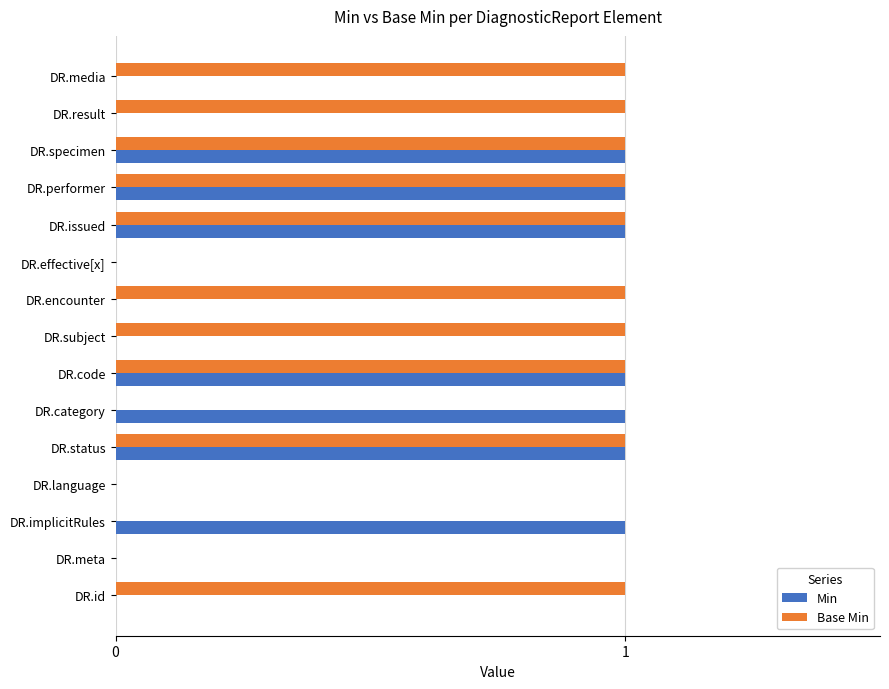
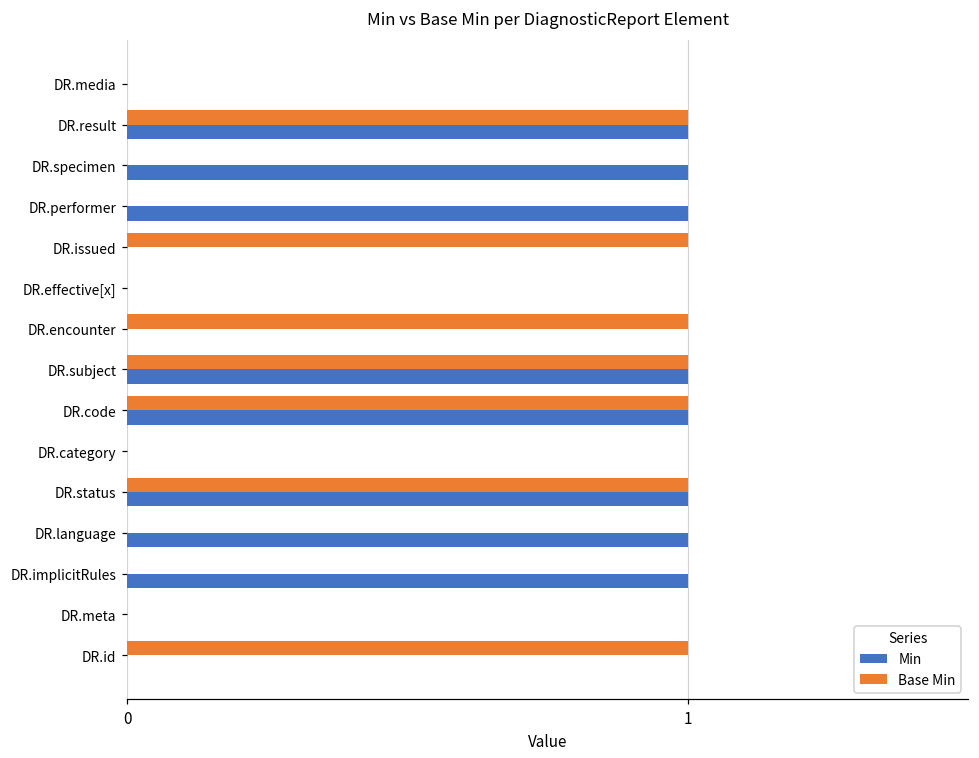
Base Min, DR.media: 1 -> 0
Min, DR.result: 0 -> 1
Base Min, DR.specimen: 1 -> 0
Base Min, DR.performer: 1 -> 0
Min, DR.issued: 1 -> 0
Min, DR.subject: 0 -> 1
Min, DR.category: 1 -> 0
Min, DR.language: 0 -> 1
